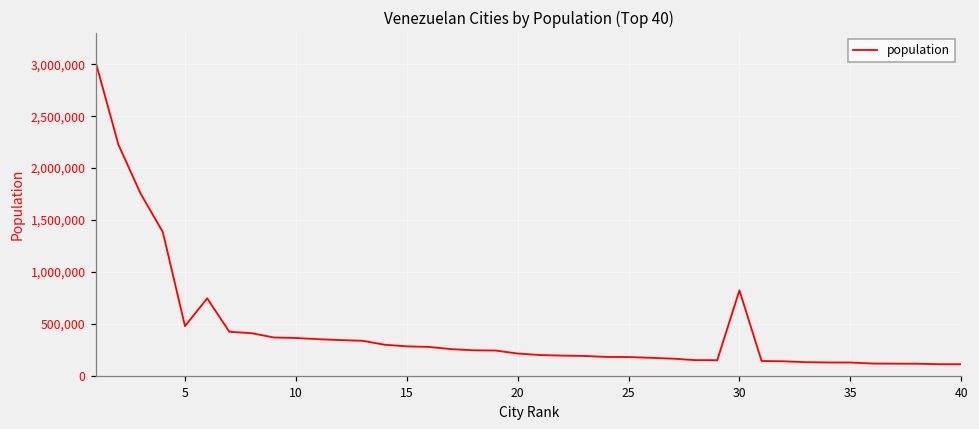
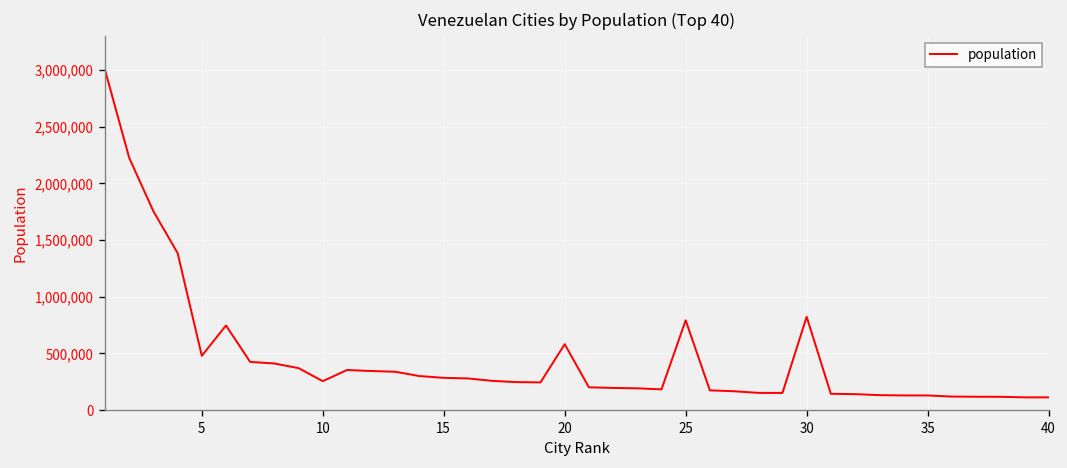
10: 400,000 -> 300,000
20: 200,000 -> 600,000
25: 200,000 -> 800,000
